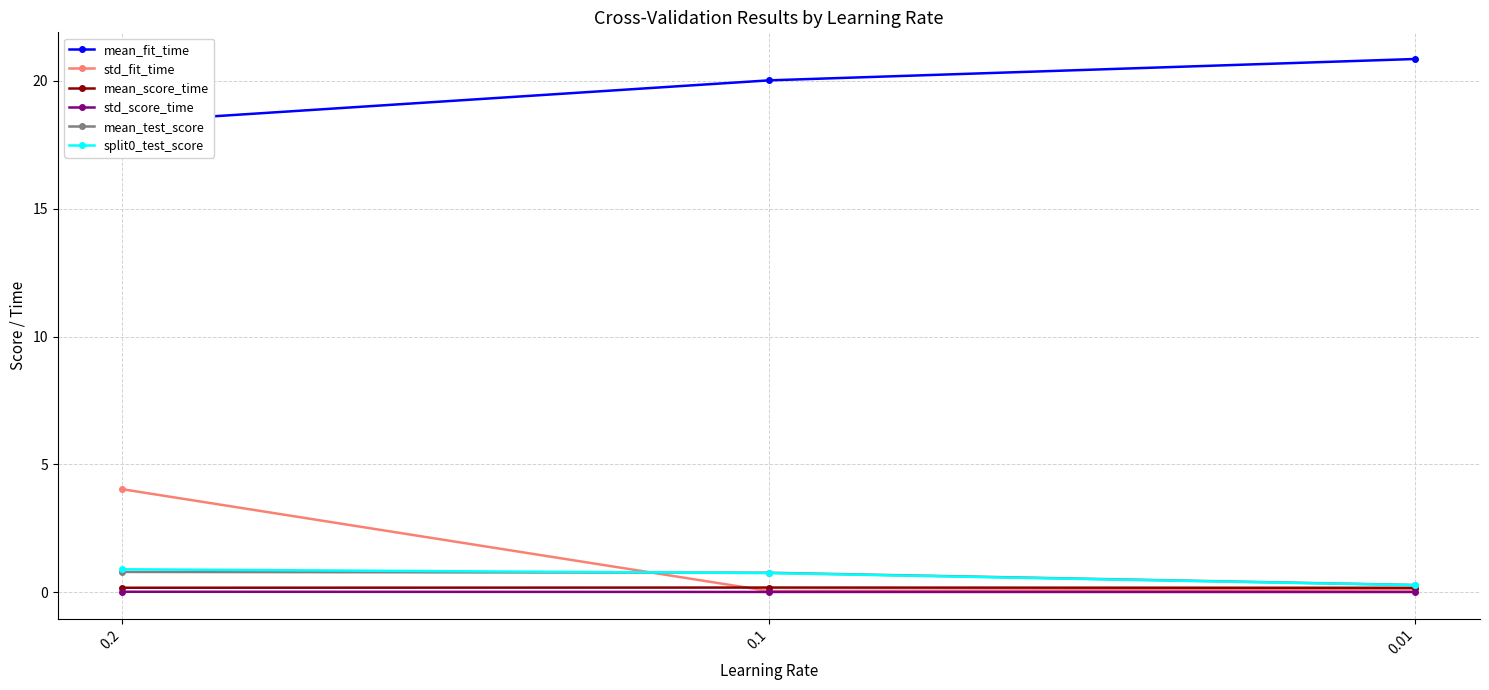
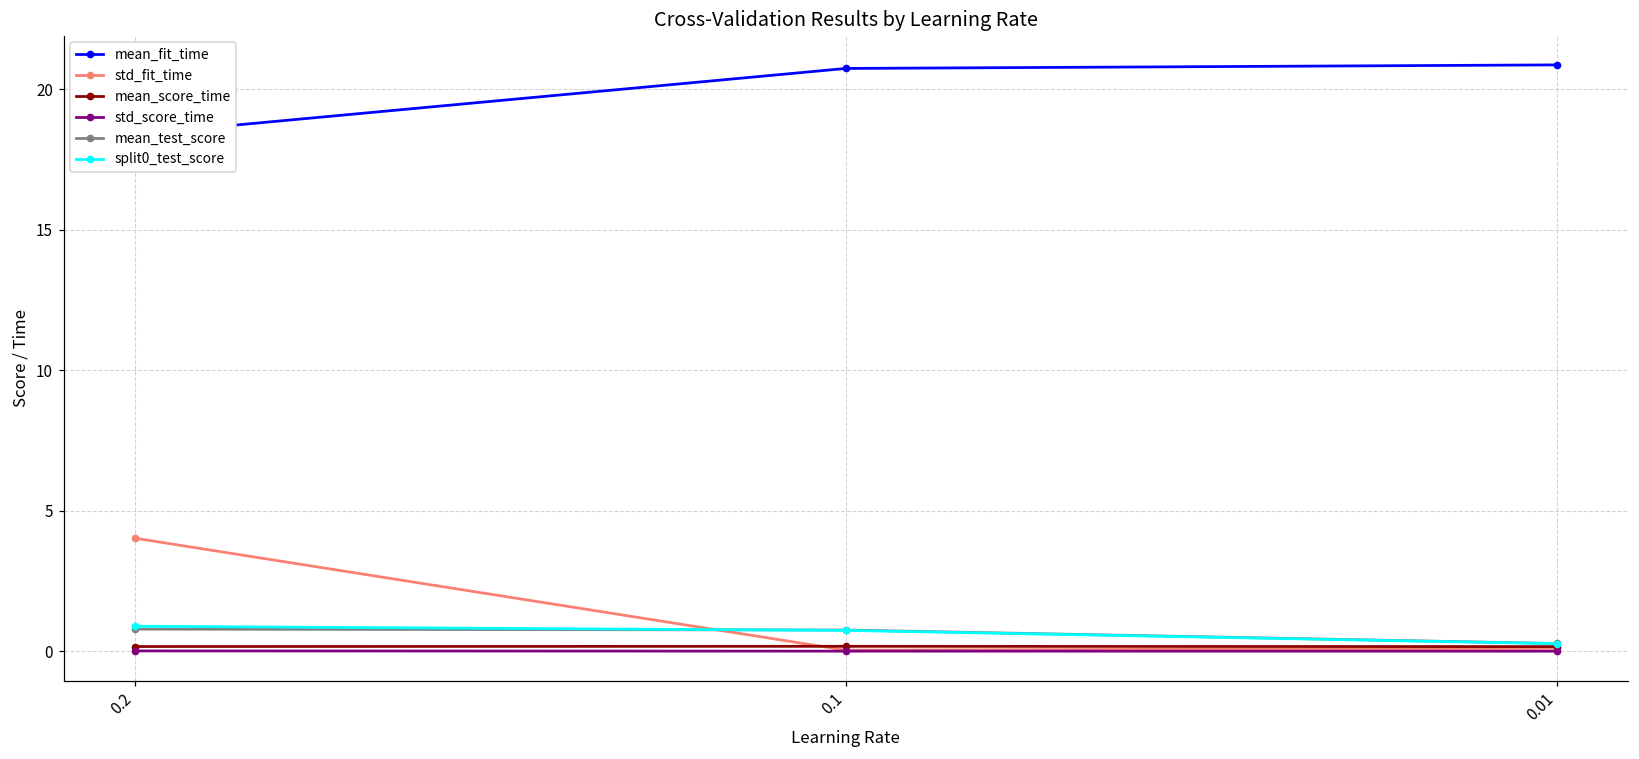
mean_fit_time, 0.1: 20.0 -> 20.7
